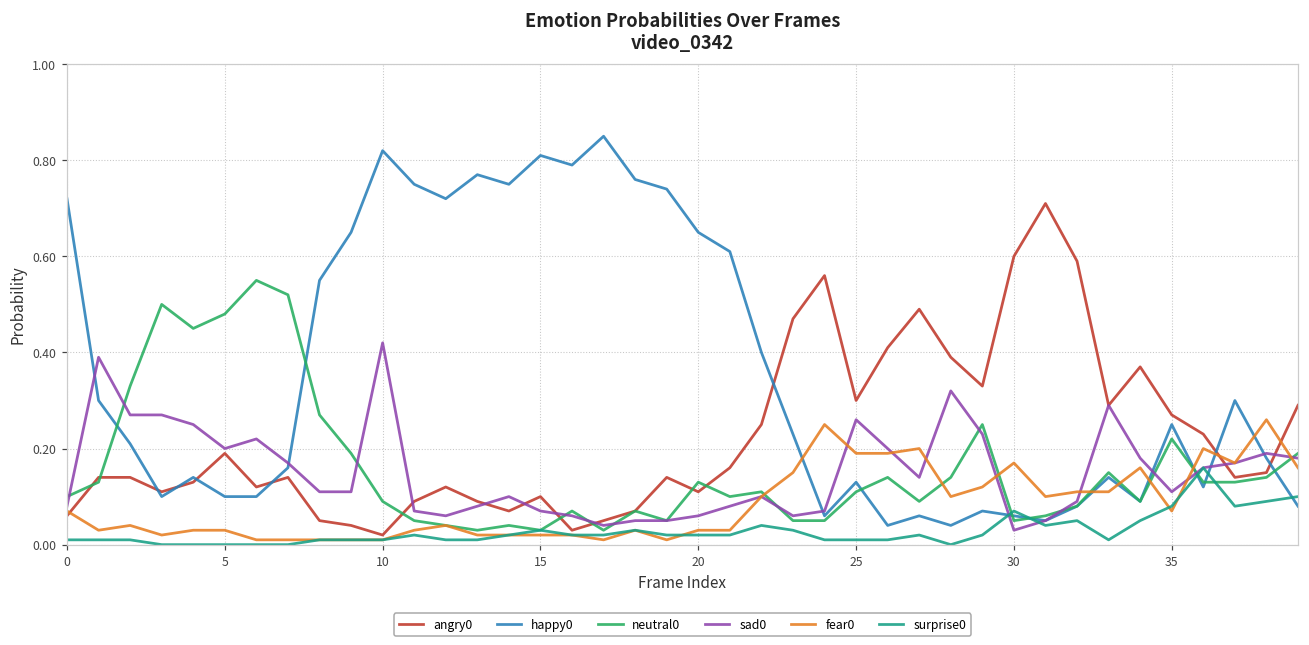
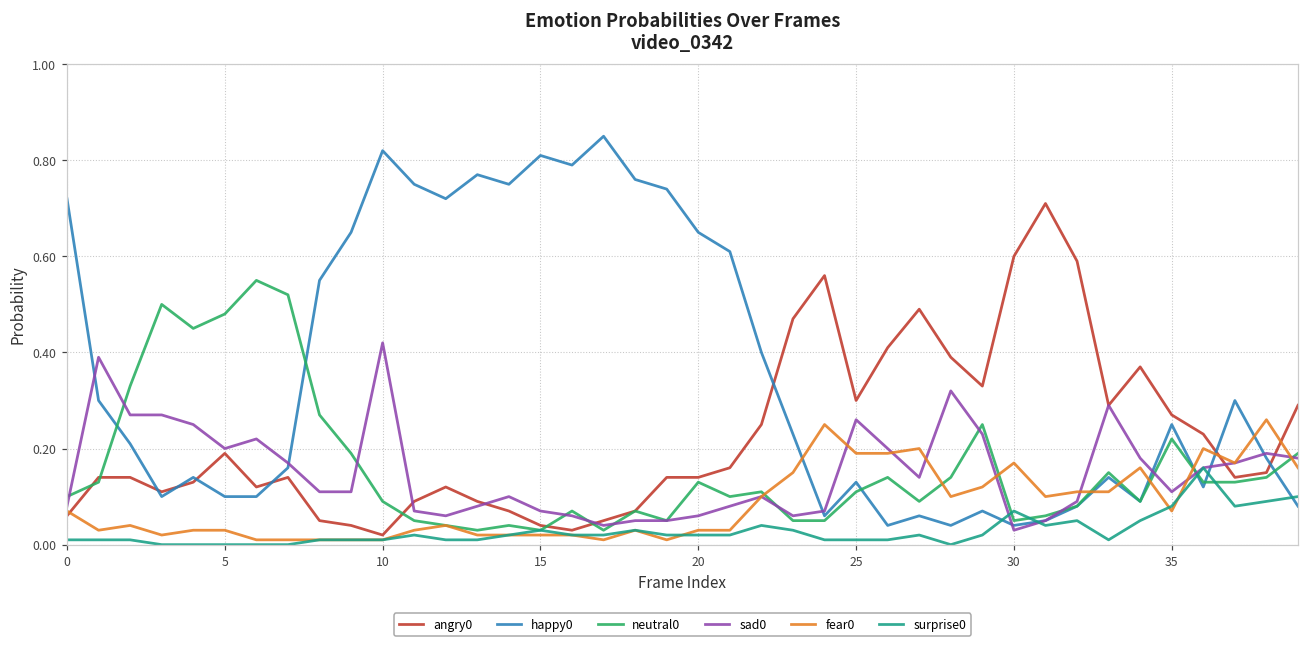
angry0, 15: 0.10 -> 0.04
angry0, 20: 0.11 -> 0.14
happy0, 30: 0.06 -> 0.04
